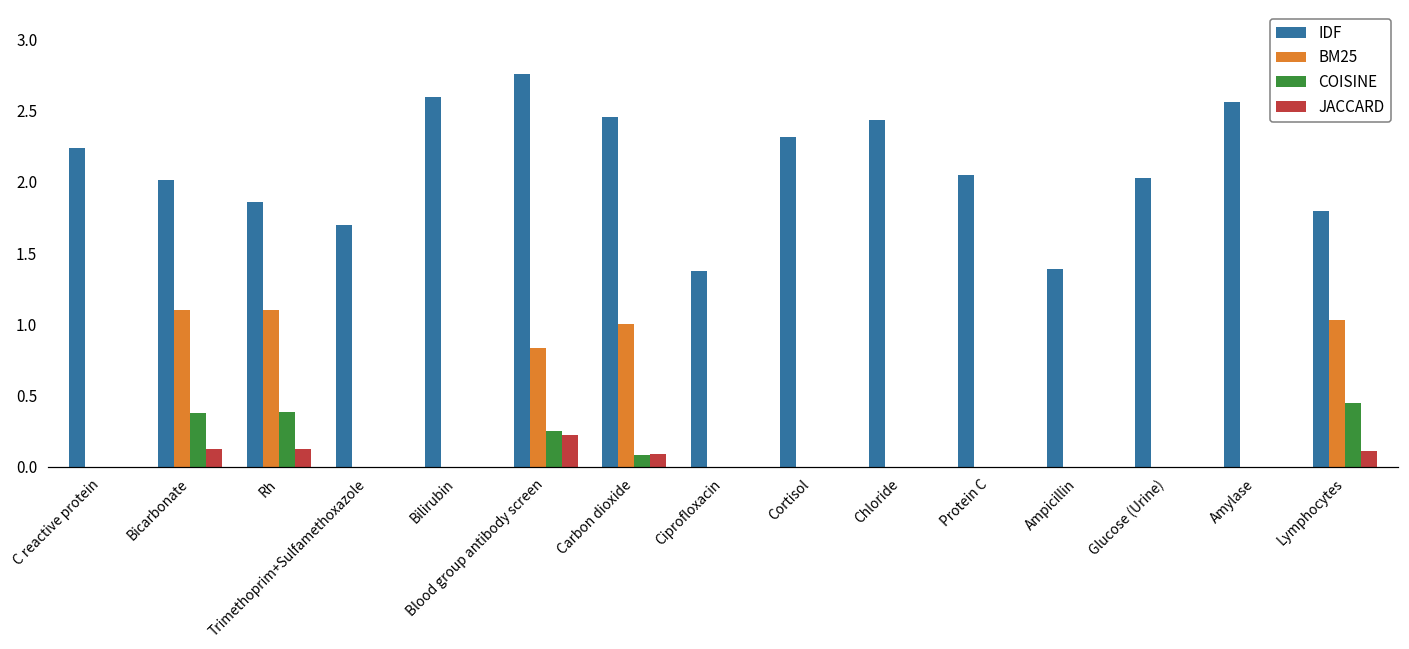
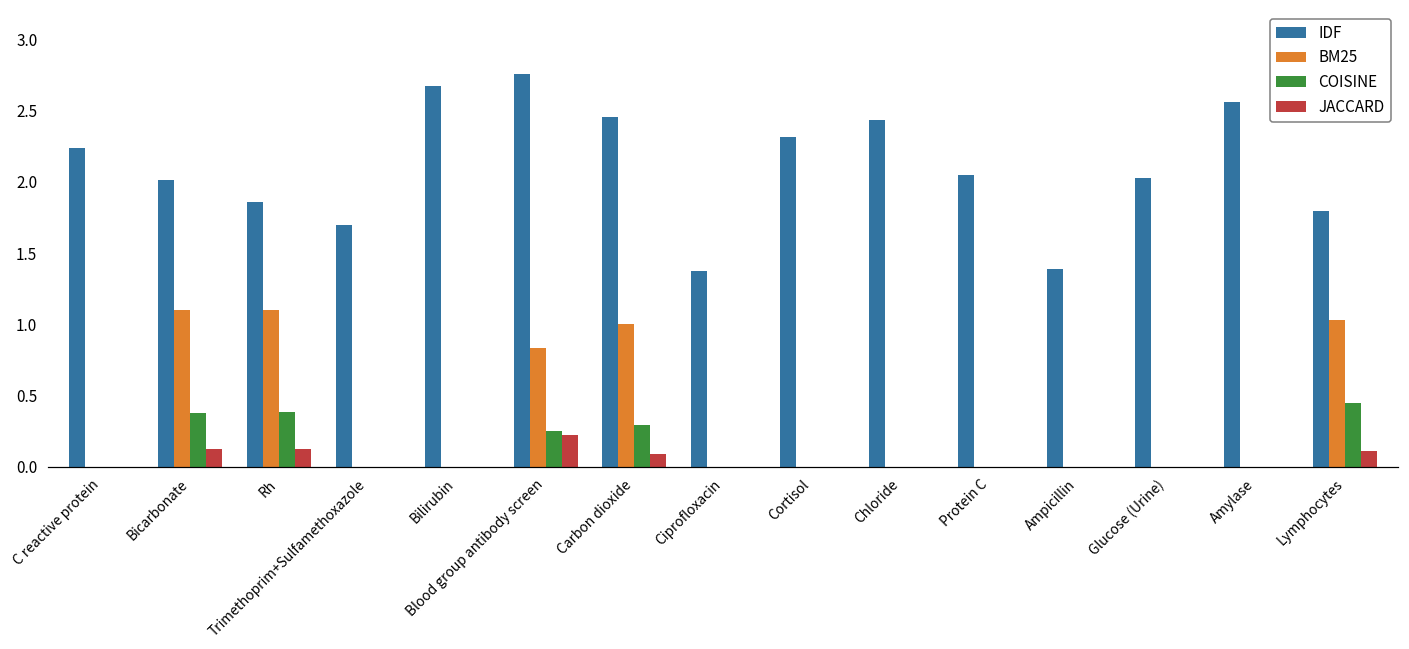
IDF, Bilirubin: 2.60 -> 2.68
COISINE, Carbon dioxide: 0.08 -> 0.29
